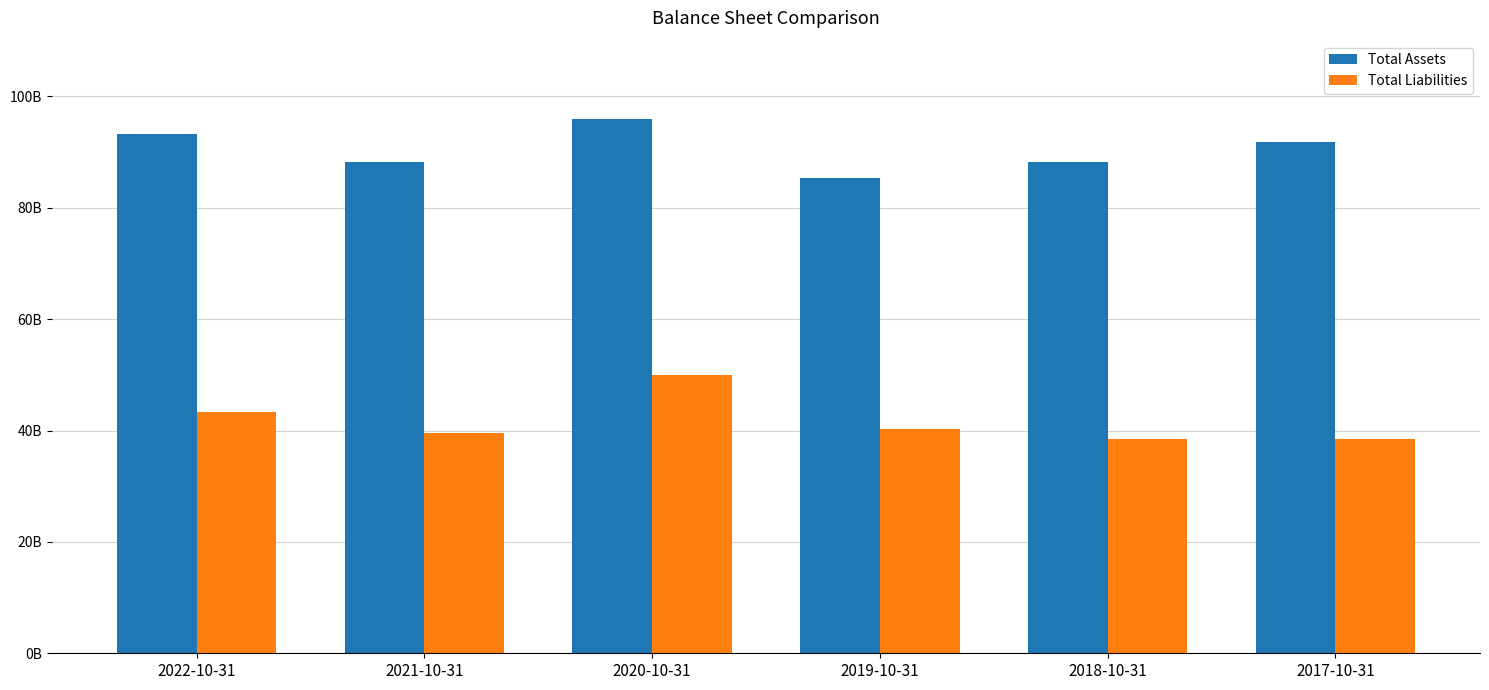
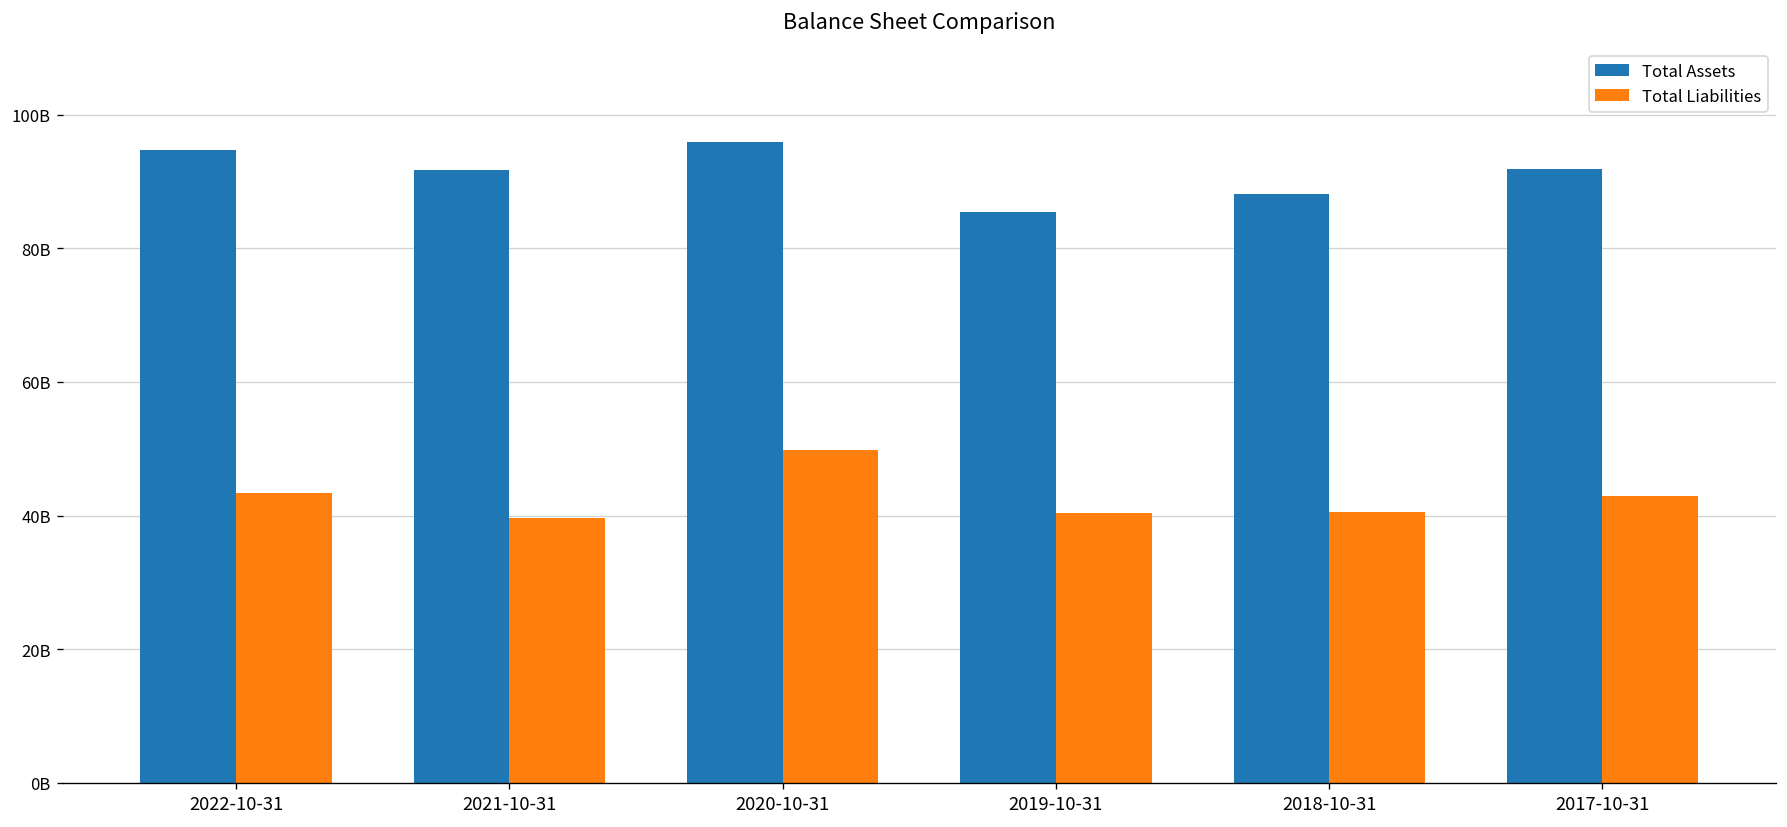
Total Assets, 2022-10-31: 93000000000 -> 95000000000
Total Assets, 2021-10-31: 88000000000 -> 92000000000
Total Liabilities, 2018-10-31: 38000000000 -> 41000000000
Total Liabilities, 2017-10-31: 39000000000 -> 43000000000
